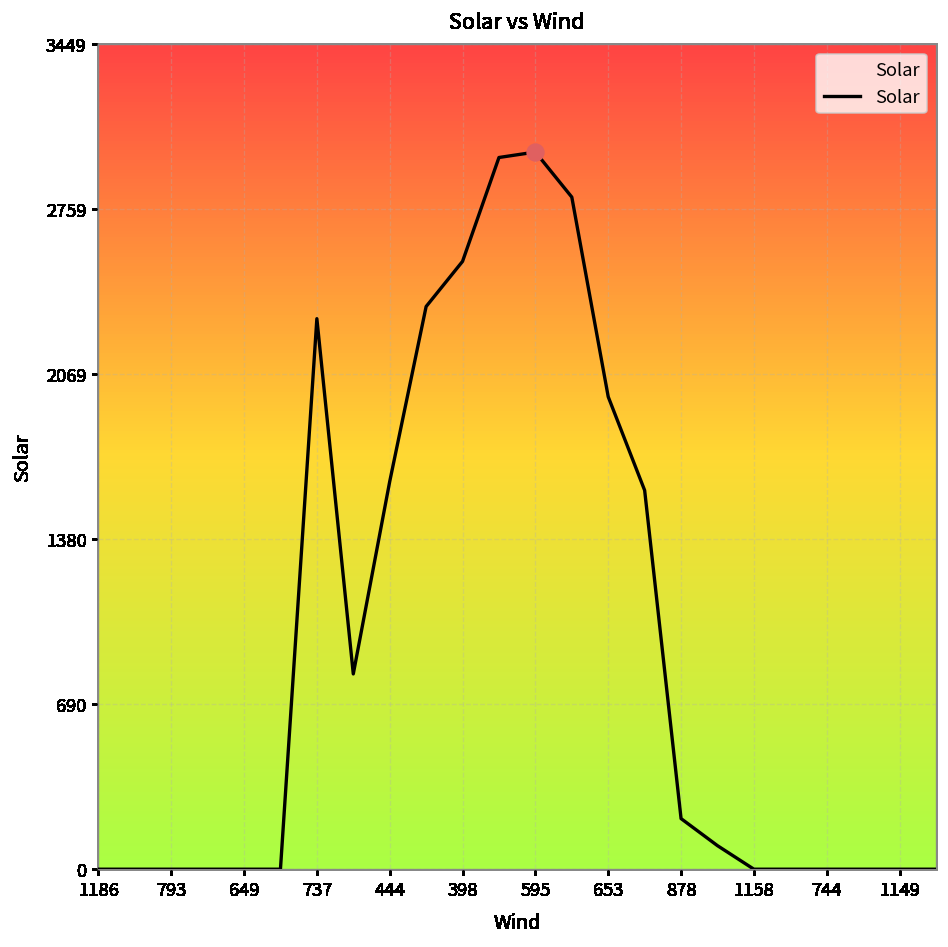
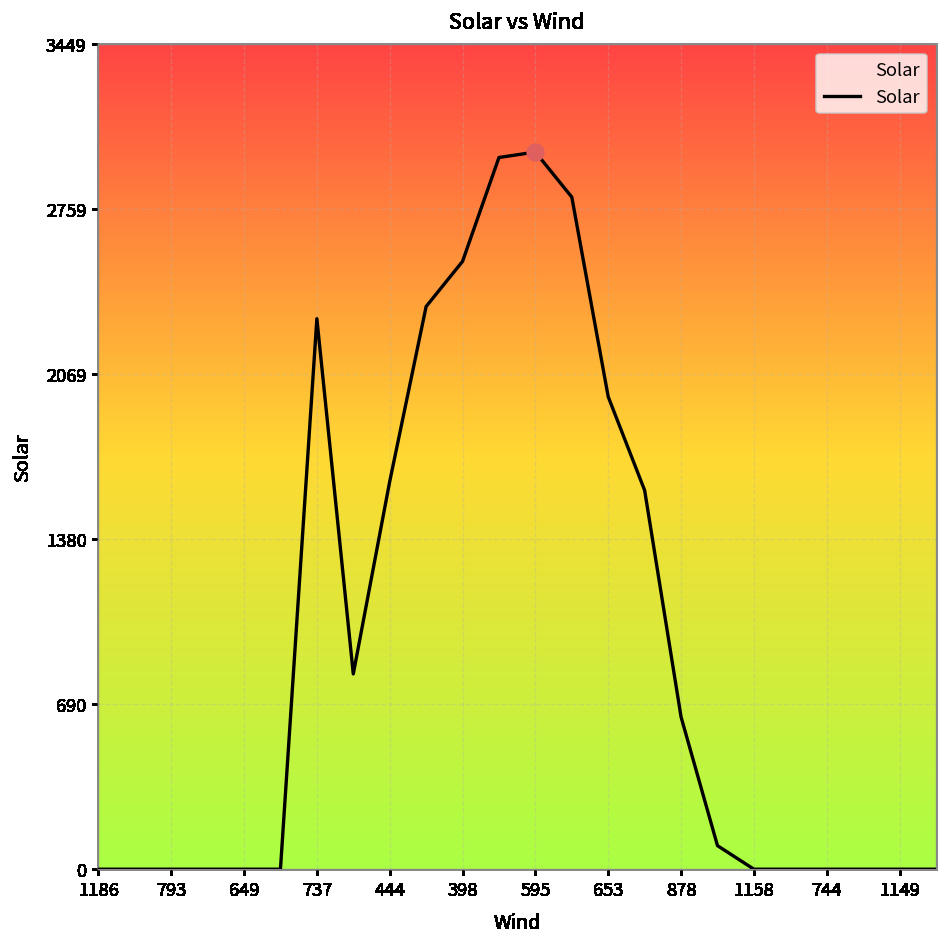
Solar, 878: 210 -> 640
